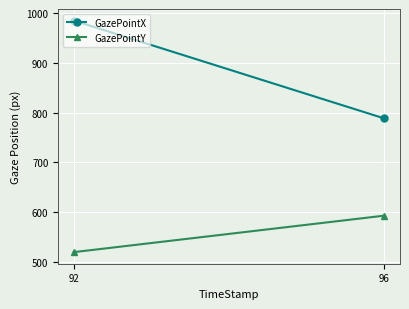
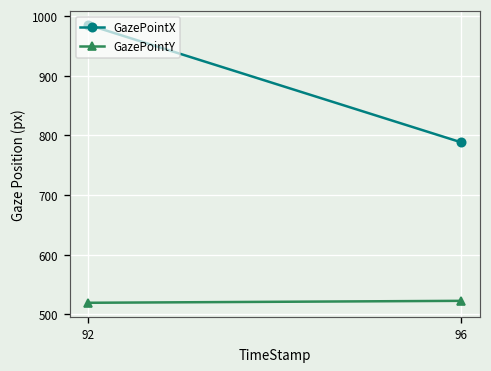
GazePointY, 96: 590 -> 520
